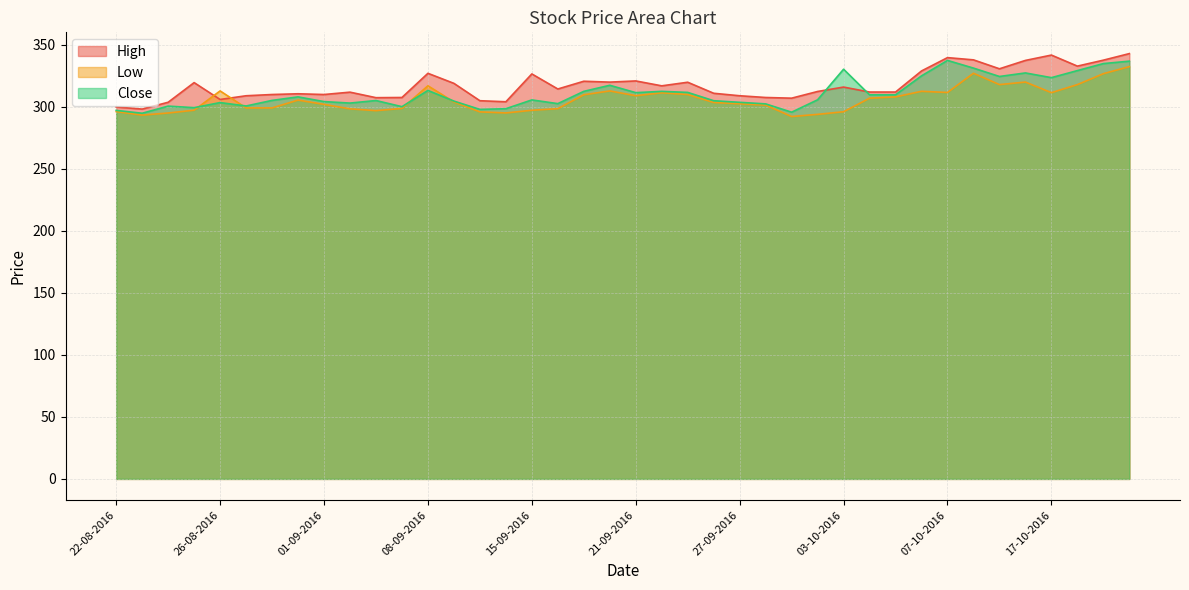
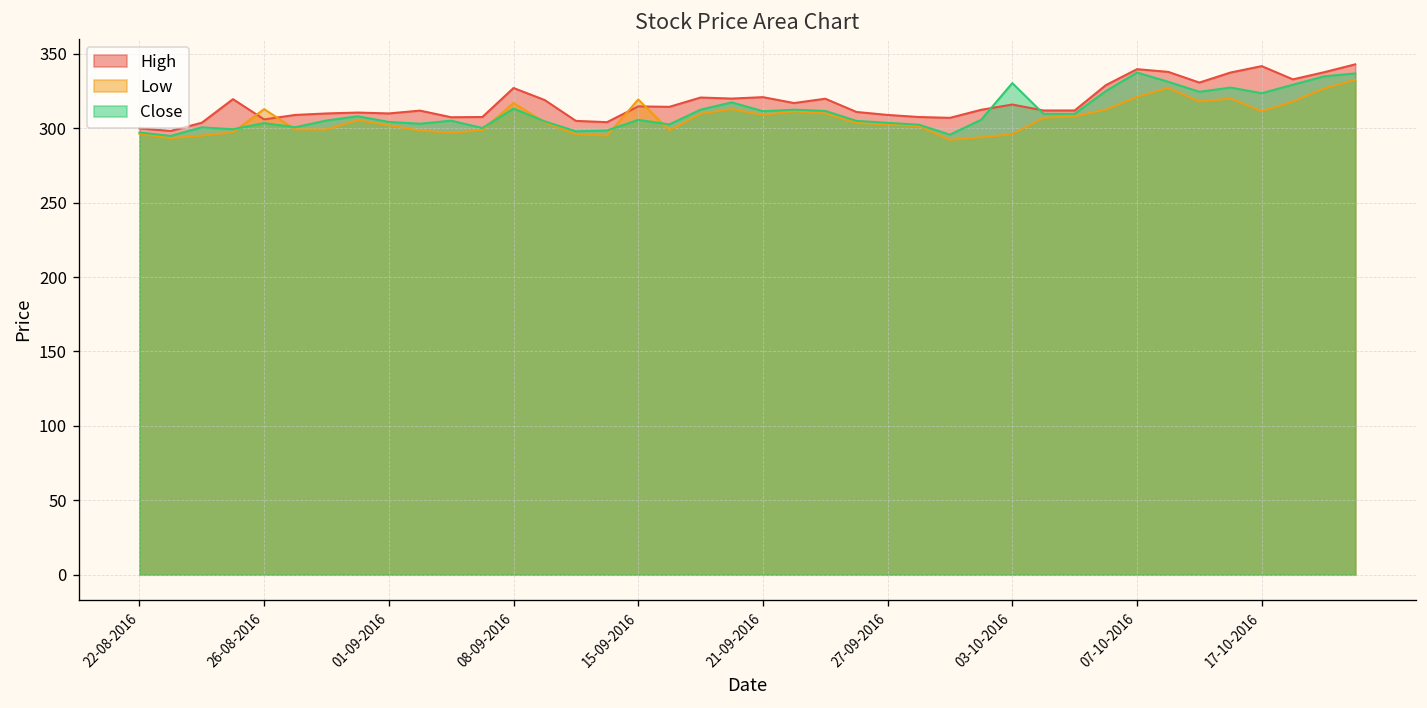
High, 15-09-2016: 327 -> 315
Low, 15-09-2016: 297 -> 319
Low, 07-10-2016: 312 -> 321
